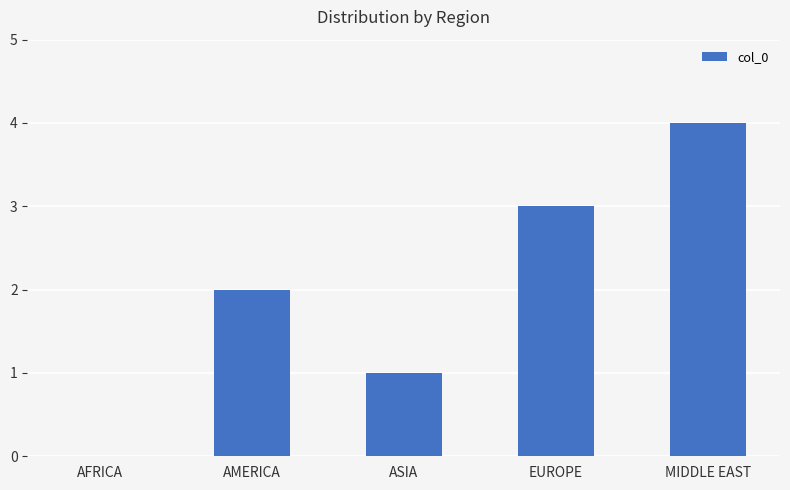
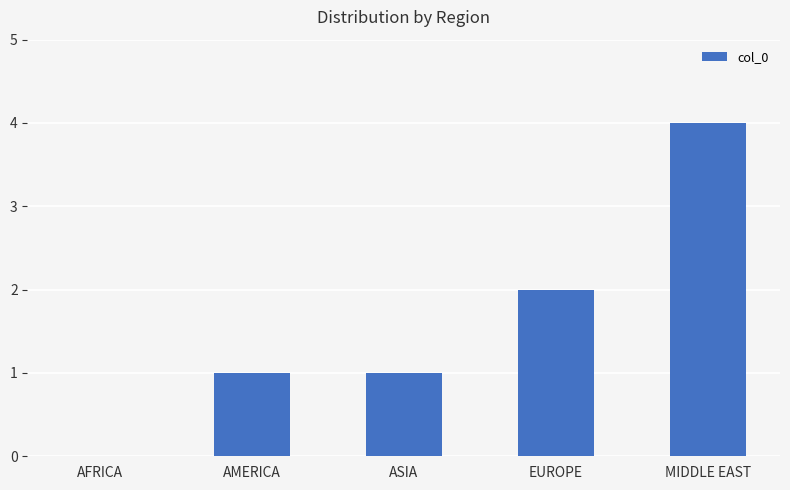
AMERICA: 2 -> 1
EUROPE: 3 -> 2
